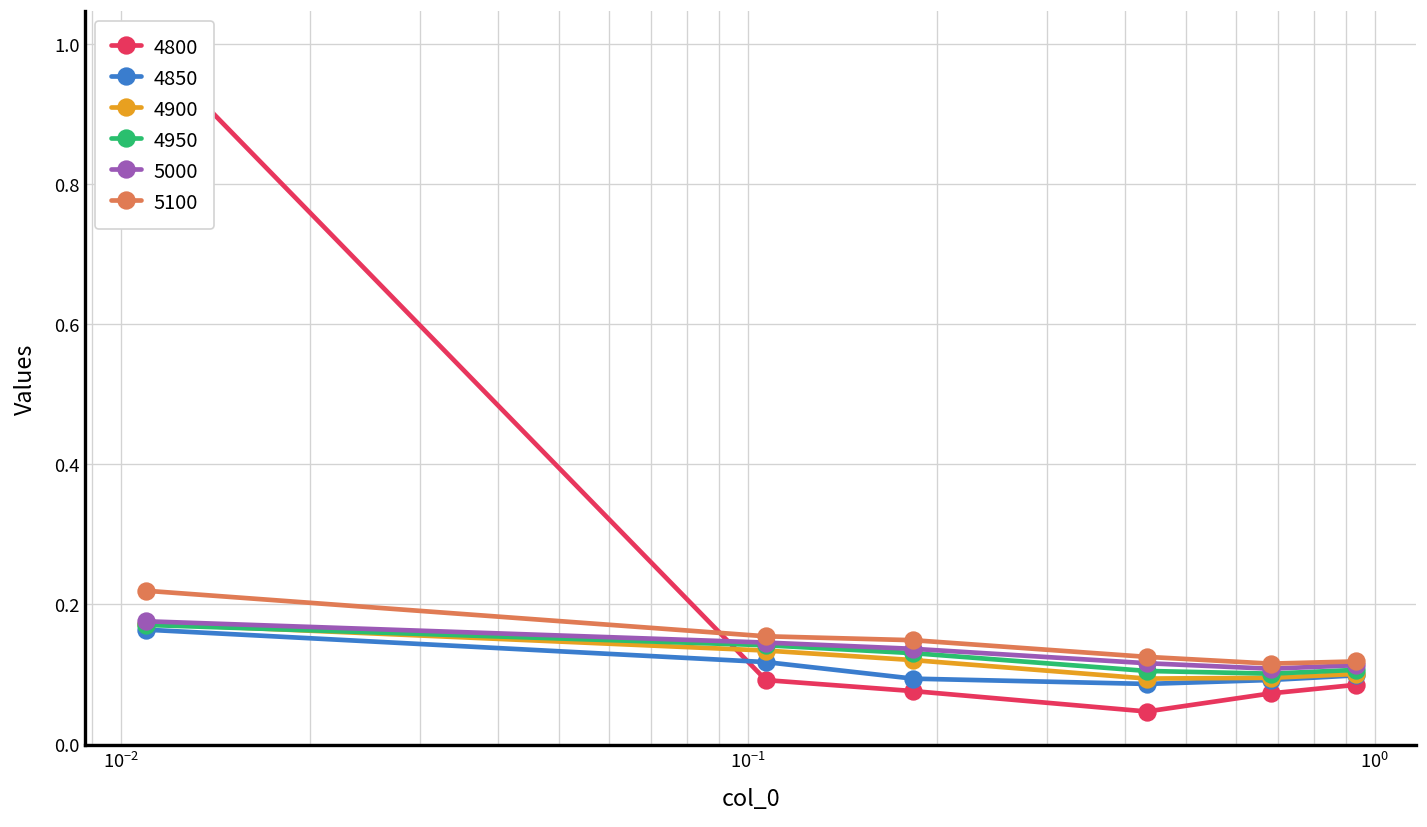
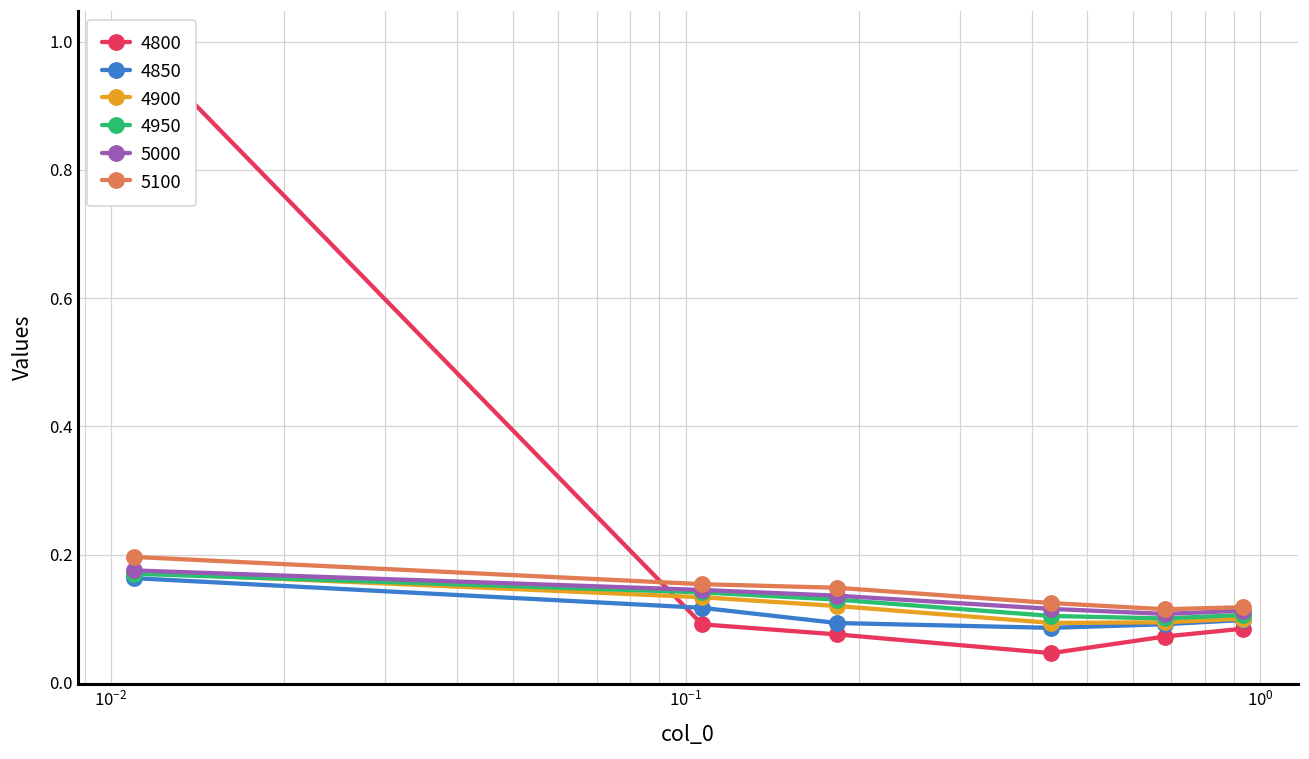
5100, 10^-2: 0.22 -> 0.20
